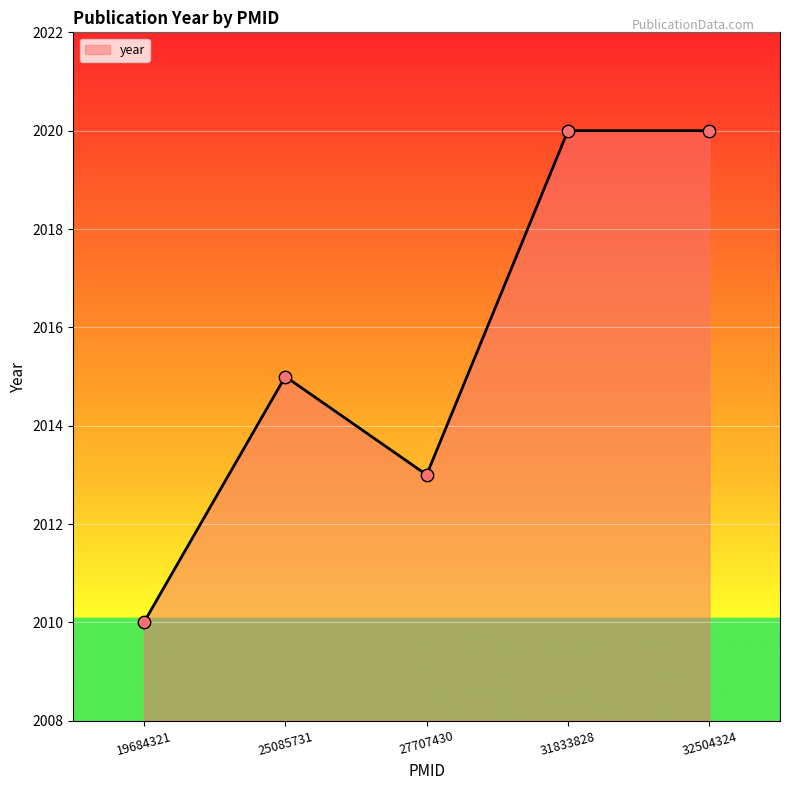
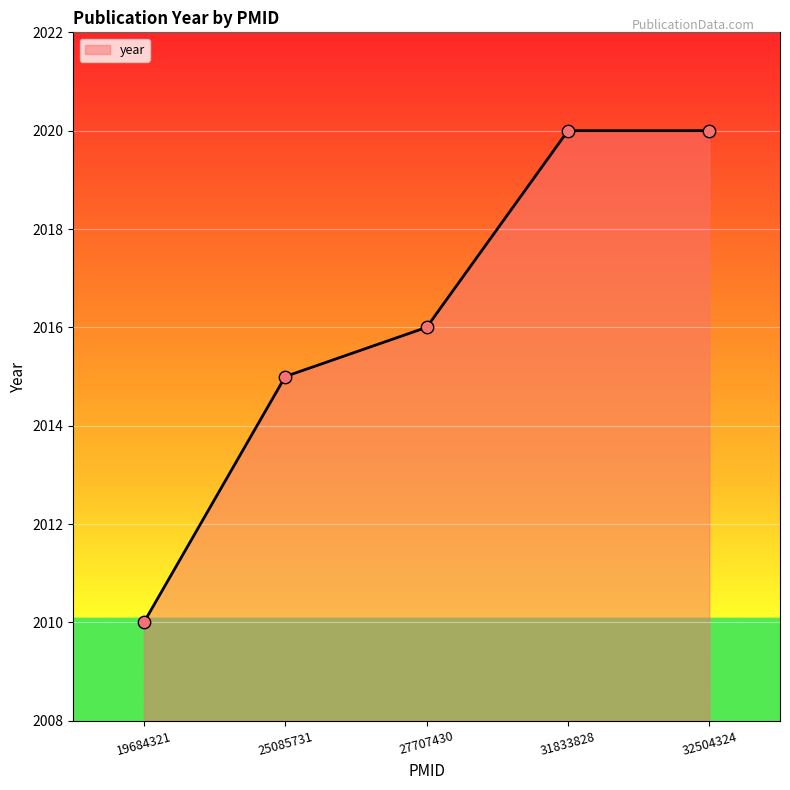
27707430: 2013 -> 2016
